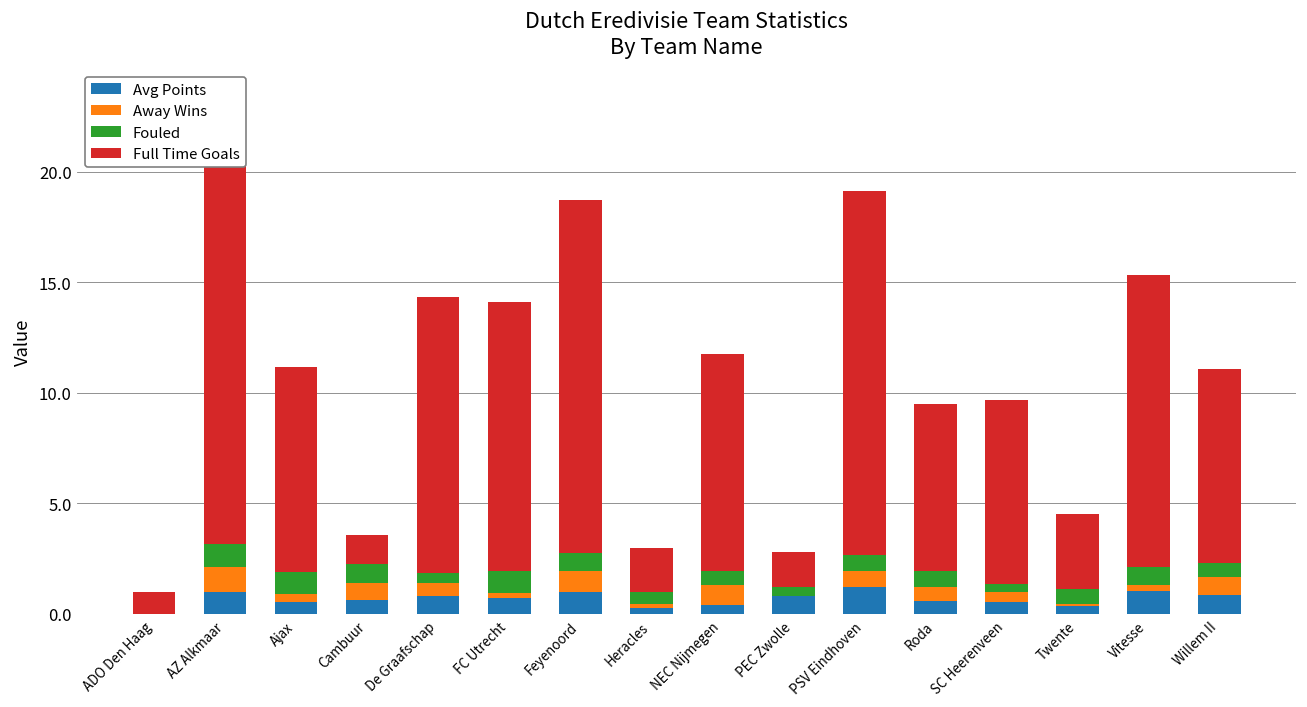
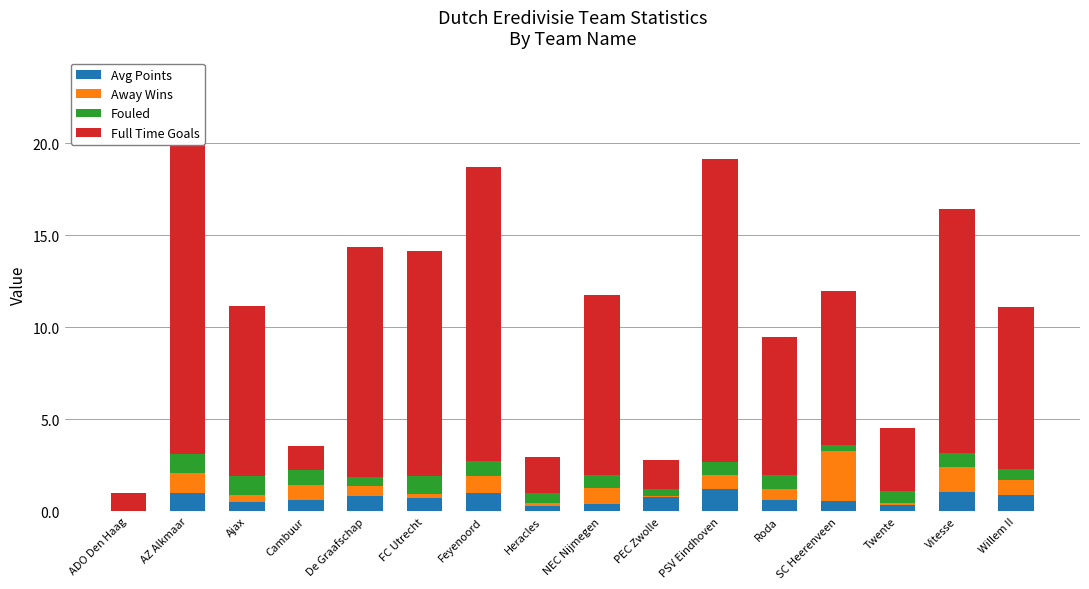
Away Wins, SC Heerenveen: 0.4 -> 2.7
Away Wins, Vitesse: 0.3 -> 1.4
